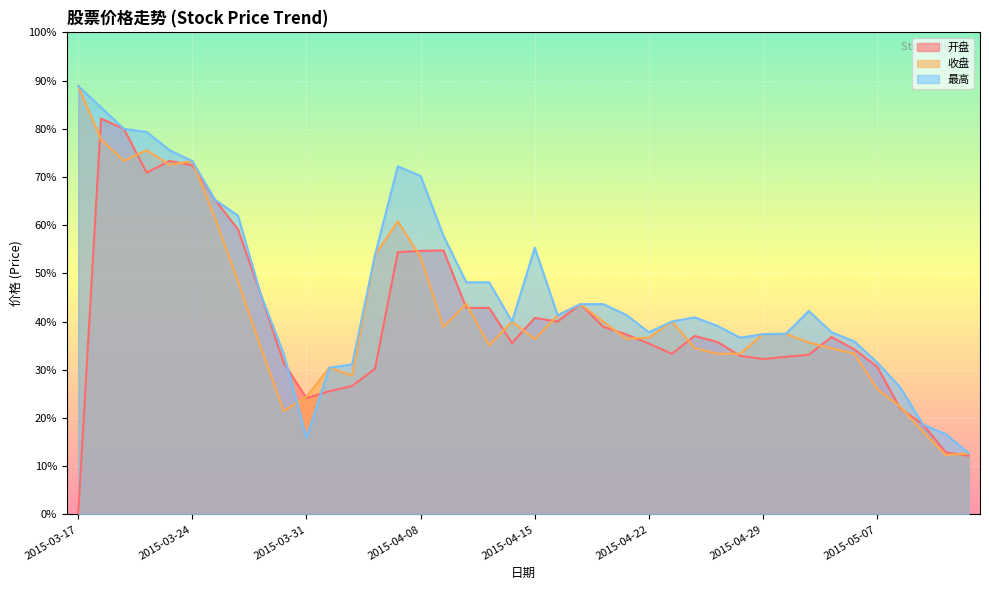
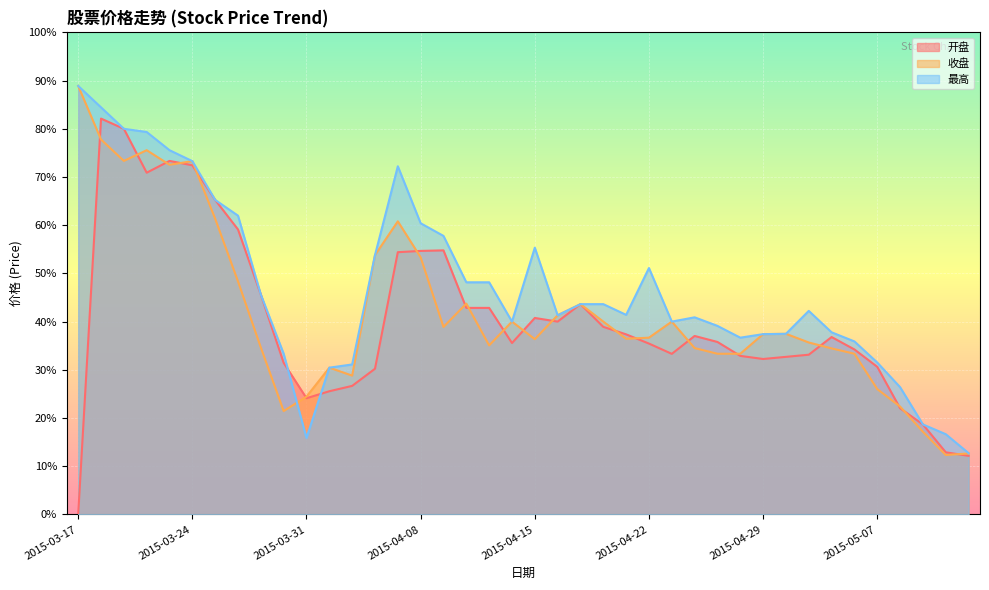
最高, 2015-04-08: 70% -> 60%
最高, 2015-04-22: 38% -> 51%
